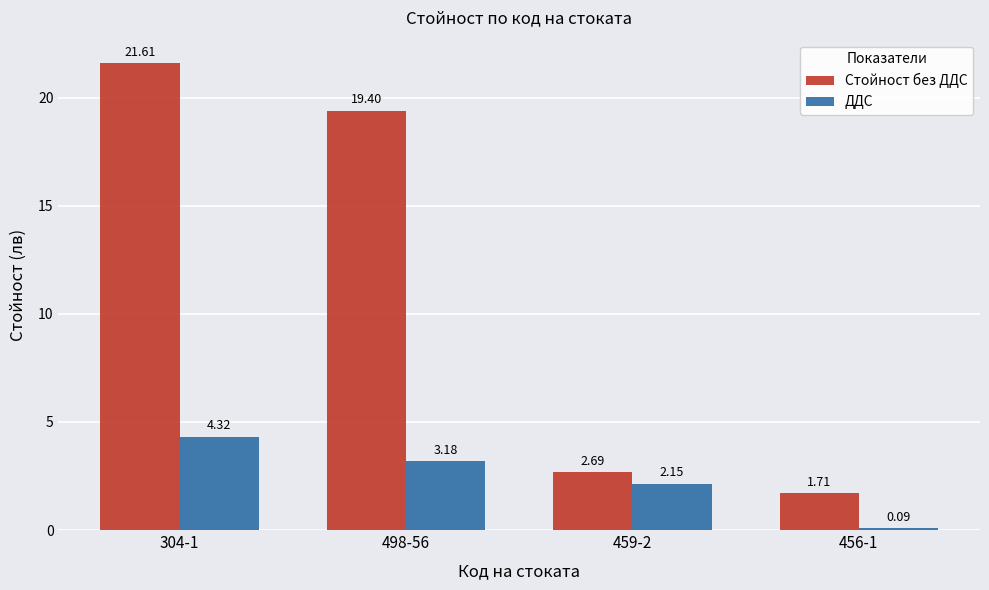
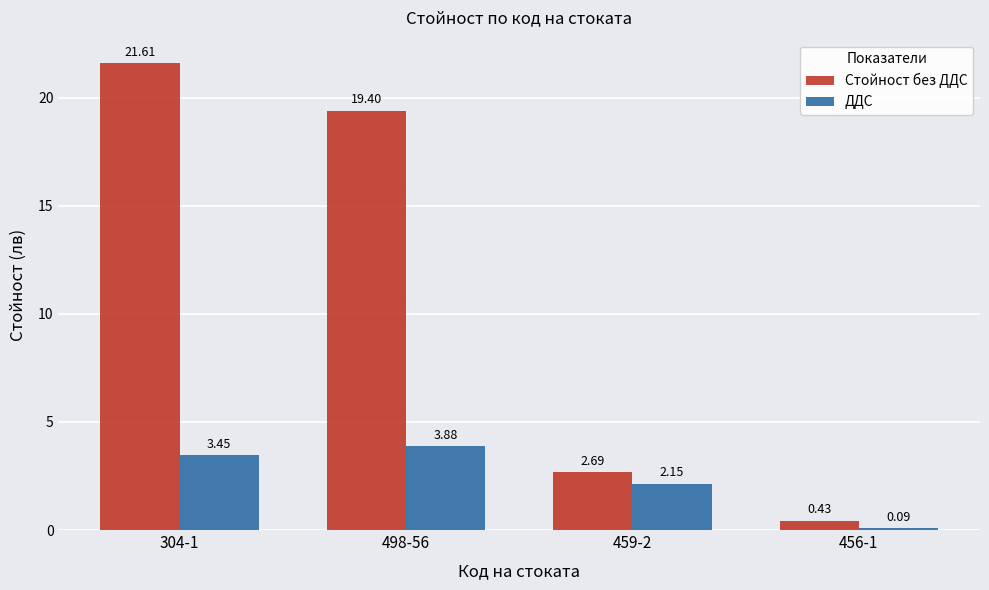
ДДС, 304-1: 4.32 -> 3.45
ДДС, 498-56: 3.18 -> 3.88
Стойност без ДДС, 456-1: 1.71 -> 0.43
